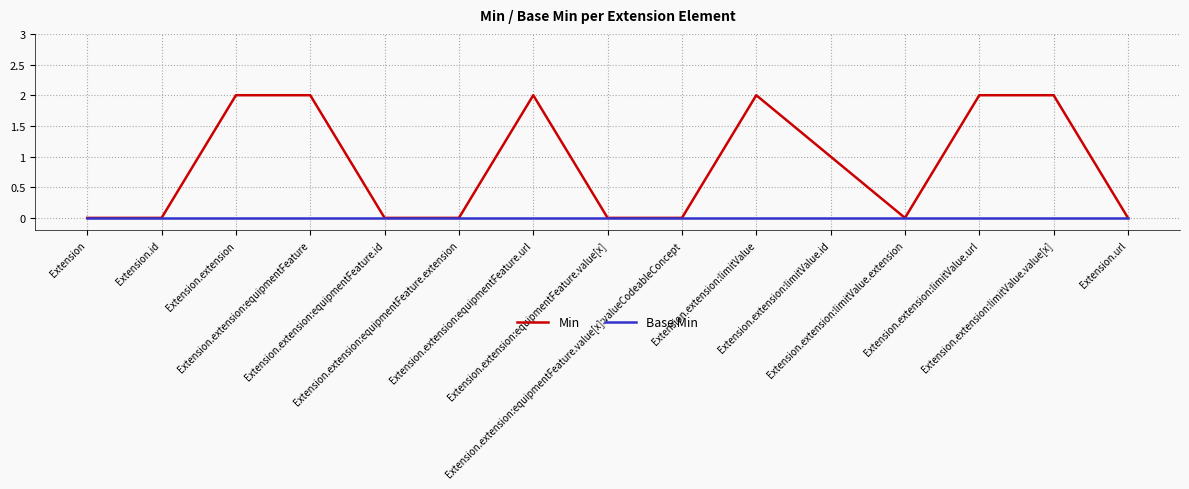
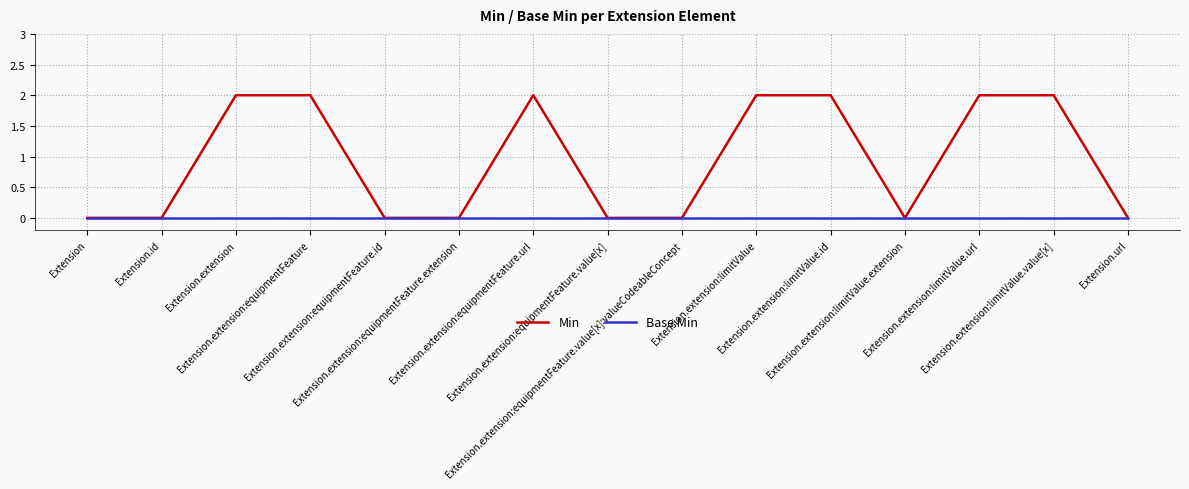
Min, Extension.extension:limitValue.id: 1 -> 2
